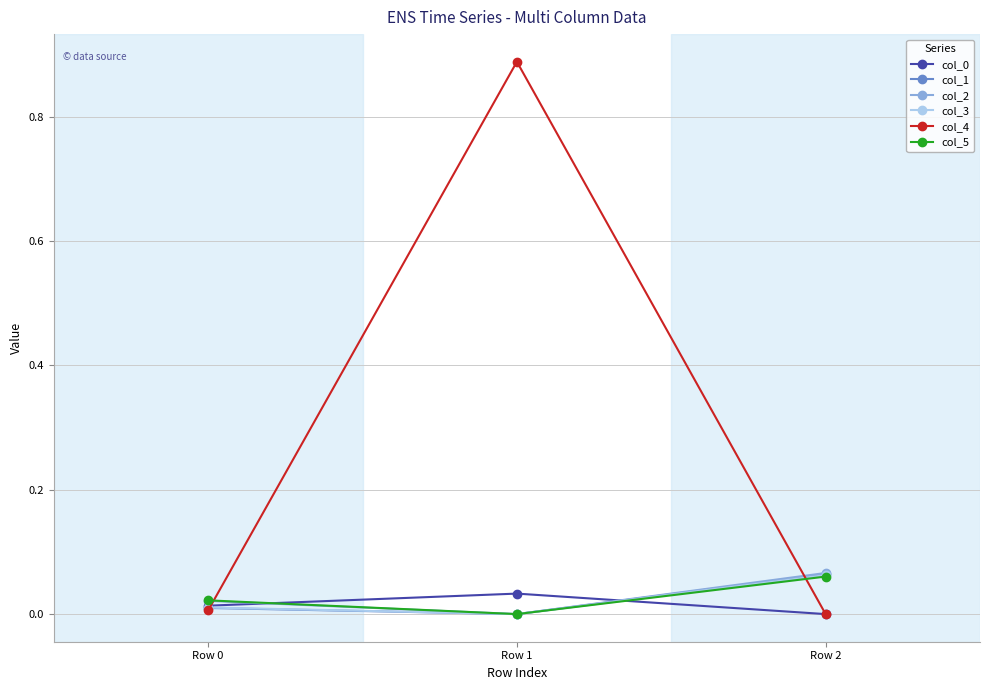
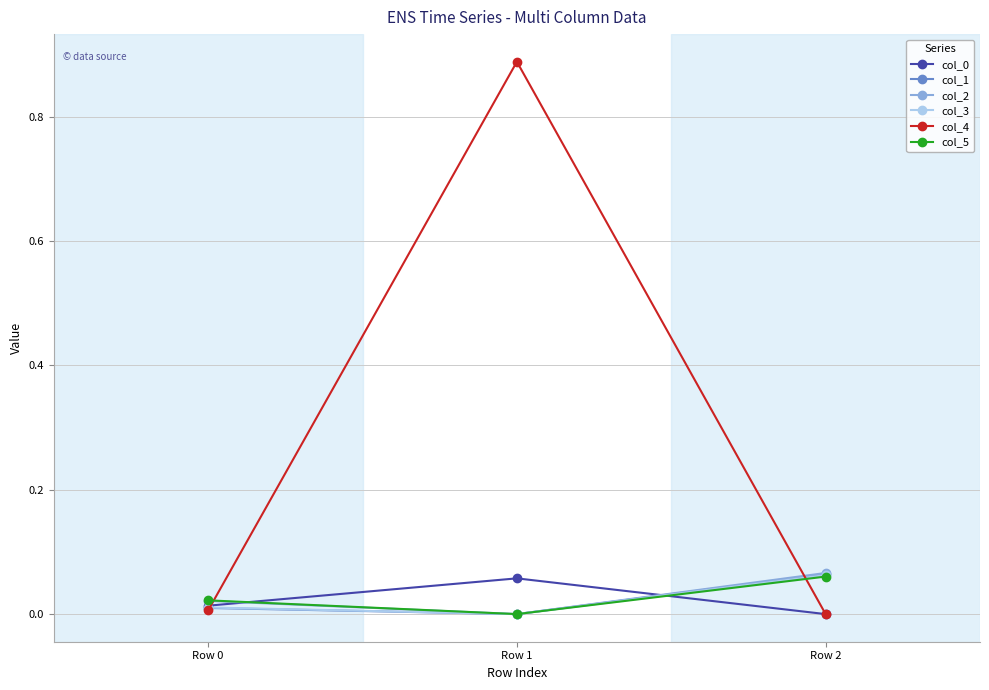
col_0, Row 1: 0.03 -> 0.06
